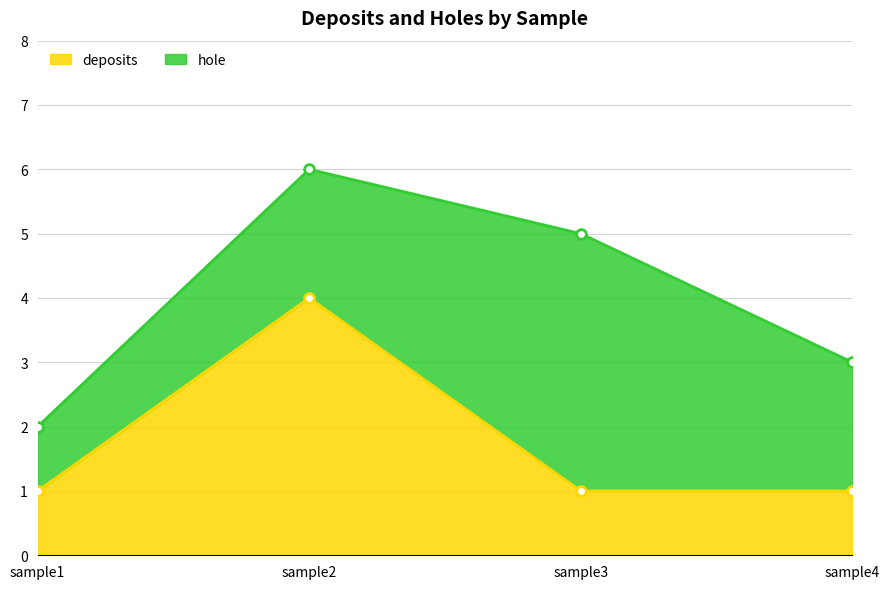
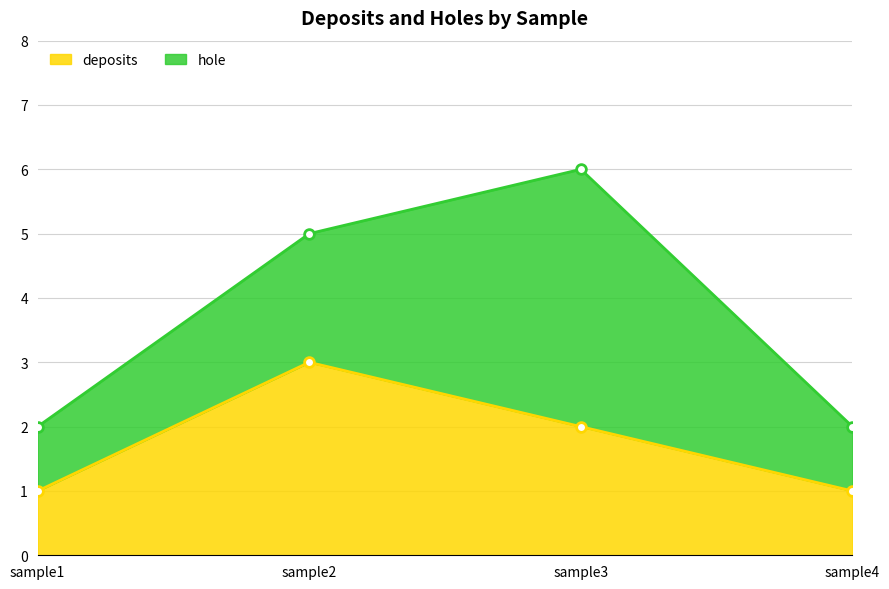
deposits, sample2: 4 -> 3
deposits, sample3: 1 -> 2
hole, sample4: 2 -> 1
